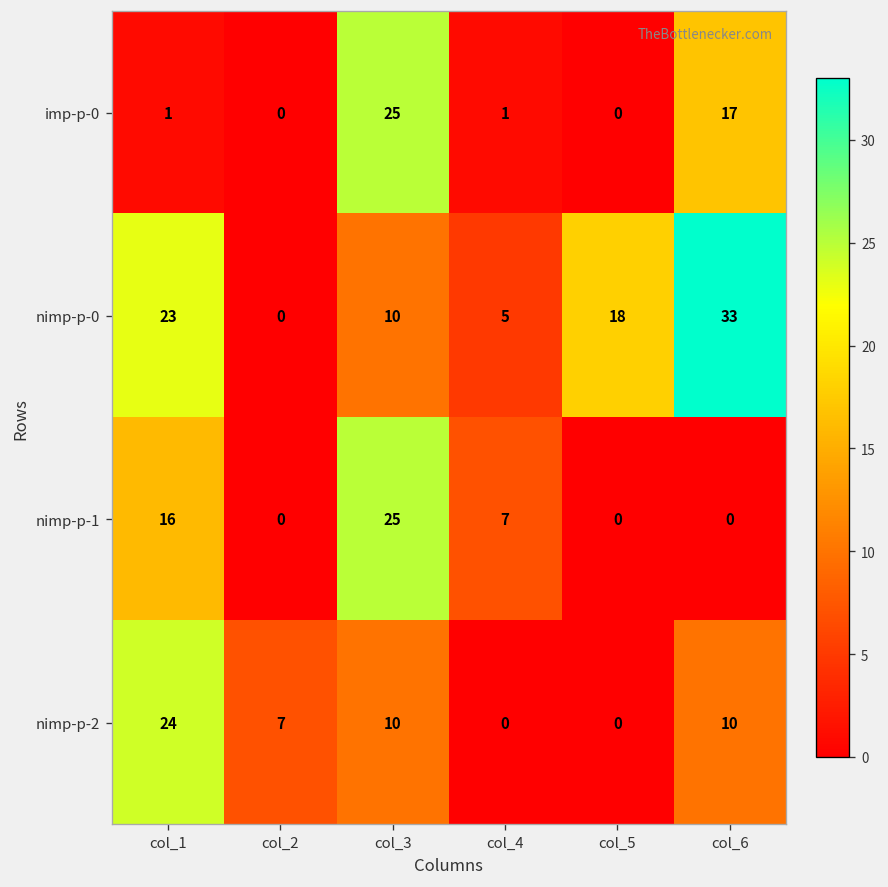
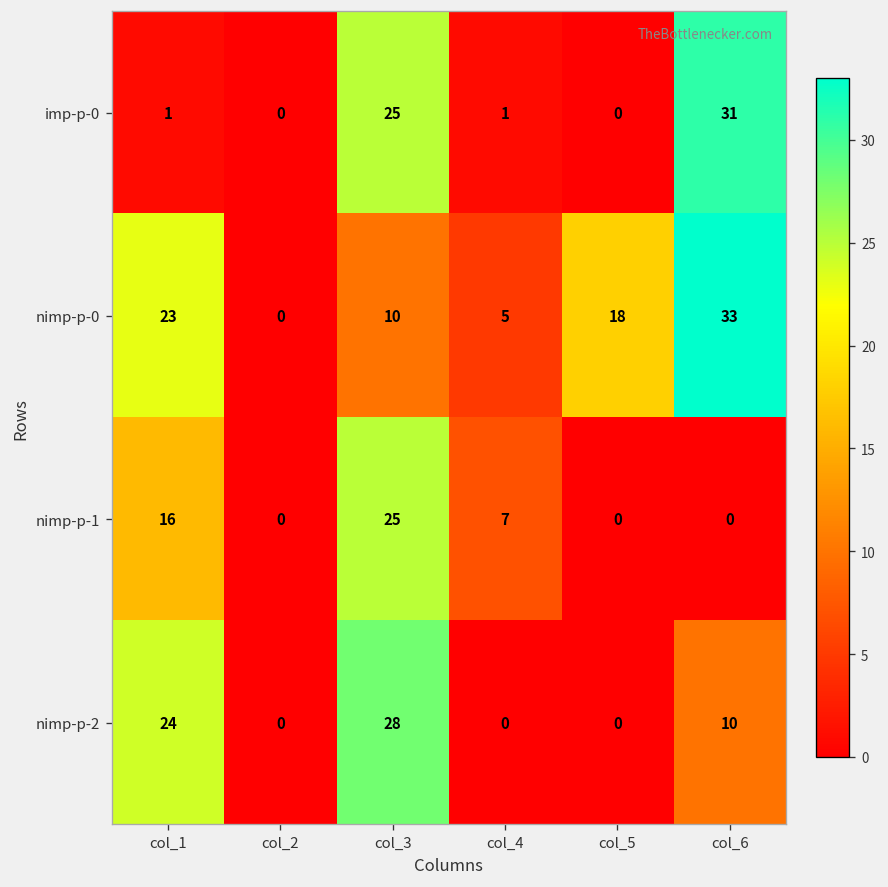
imp-p-0, col_6: 17 -> 31
nimp-p-2, col_2: 7 -> 0
nimp-p-2, col_3: 10 -> 28
